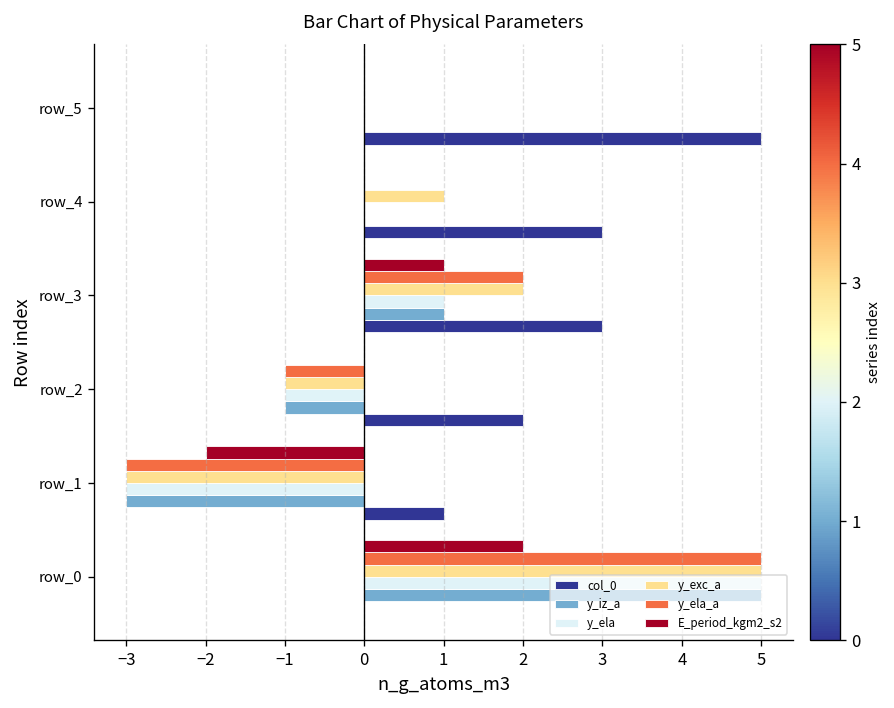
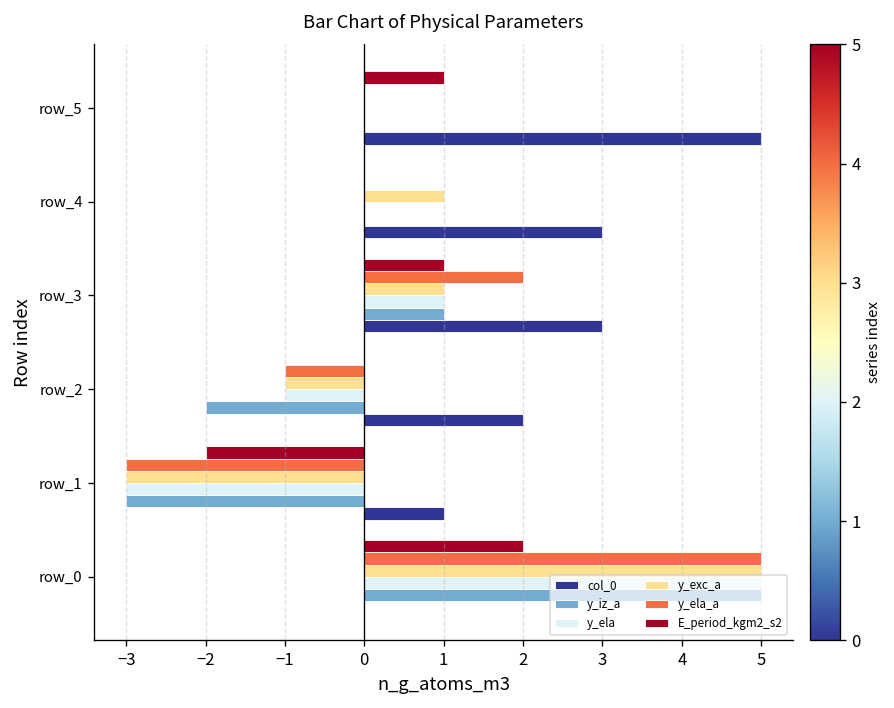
E_period_kgm2_s2, row_5: 0 -> 1
y_exc_a, row_3: 2 -> 1
y_iz_a, row_2: -1 -> -2
